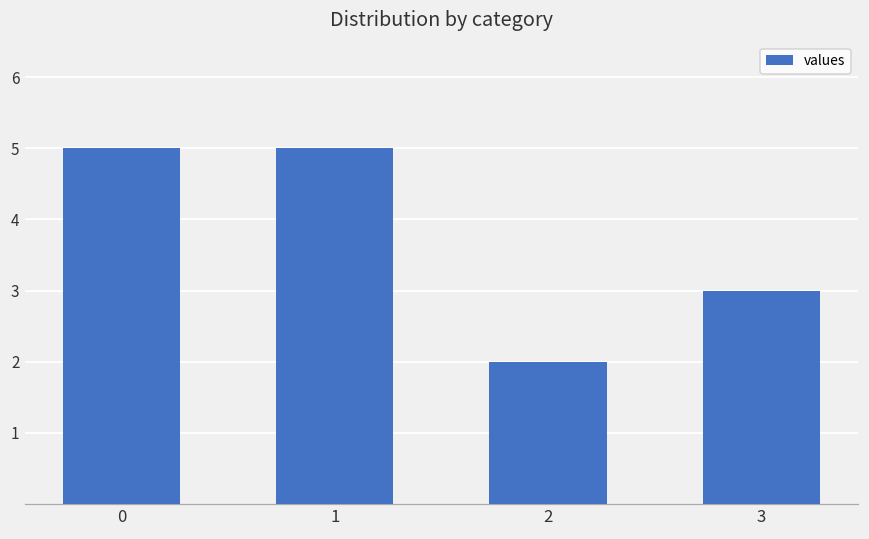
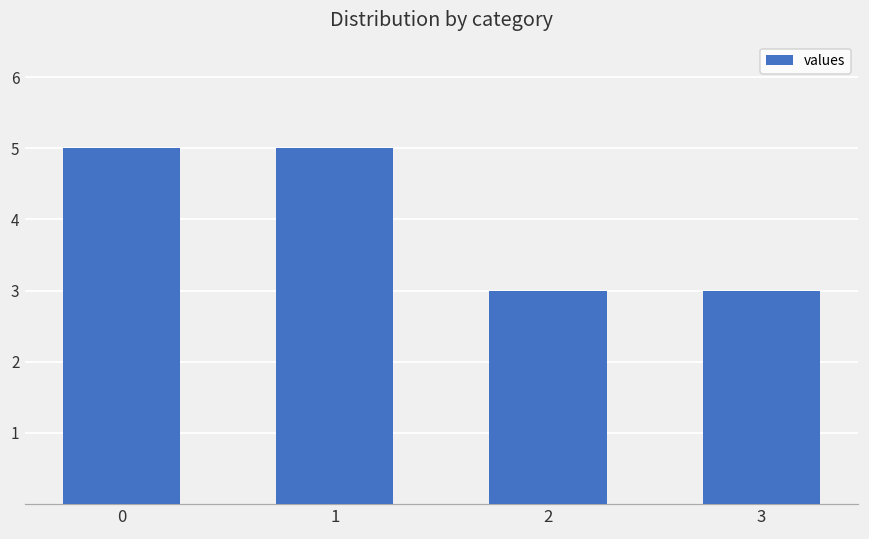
2: 2 -> 3
